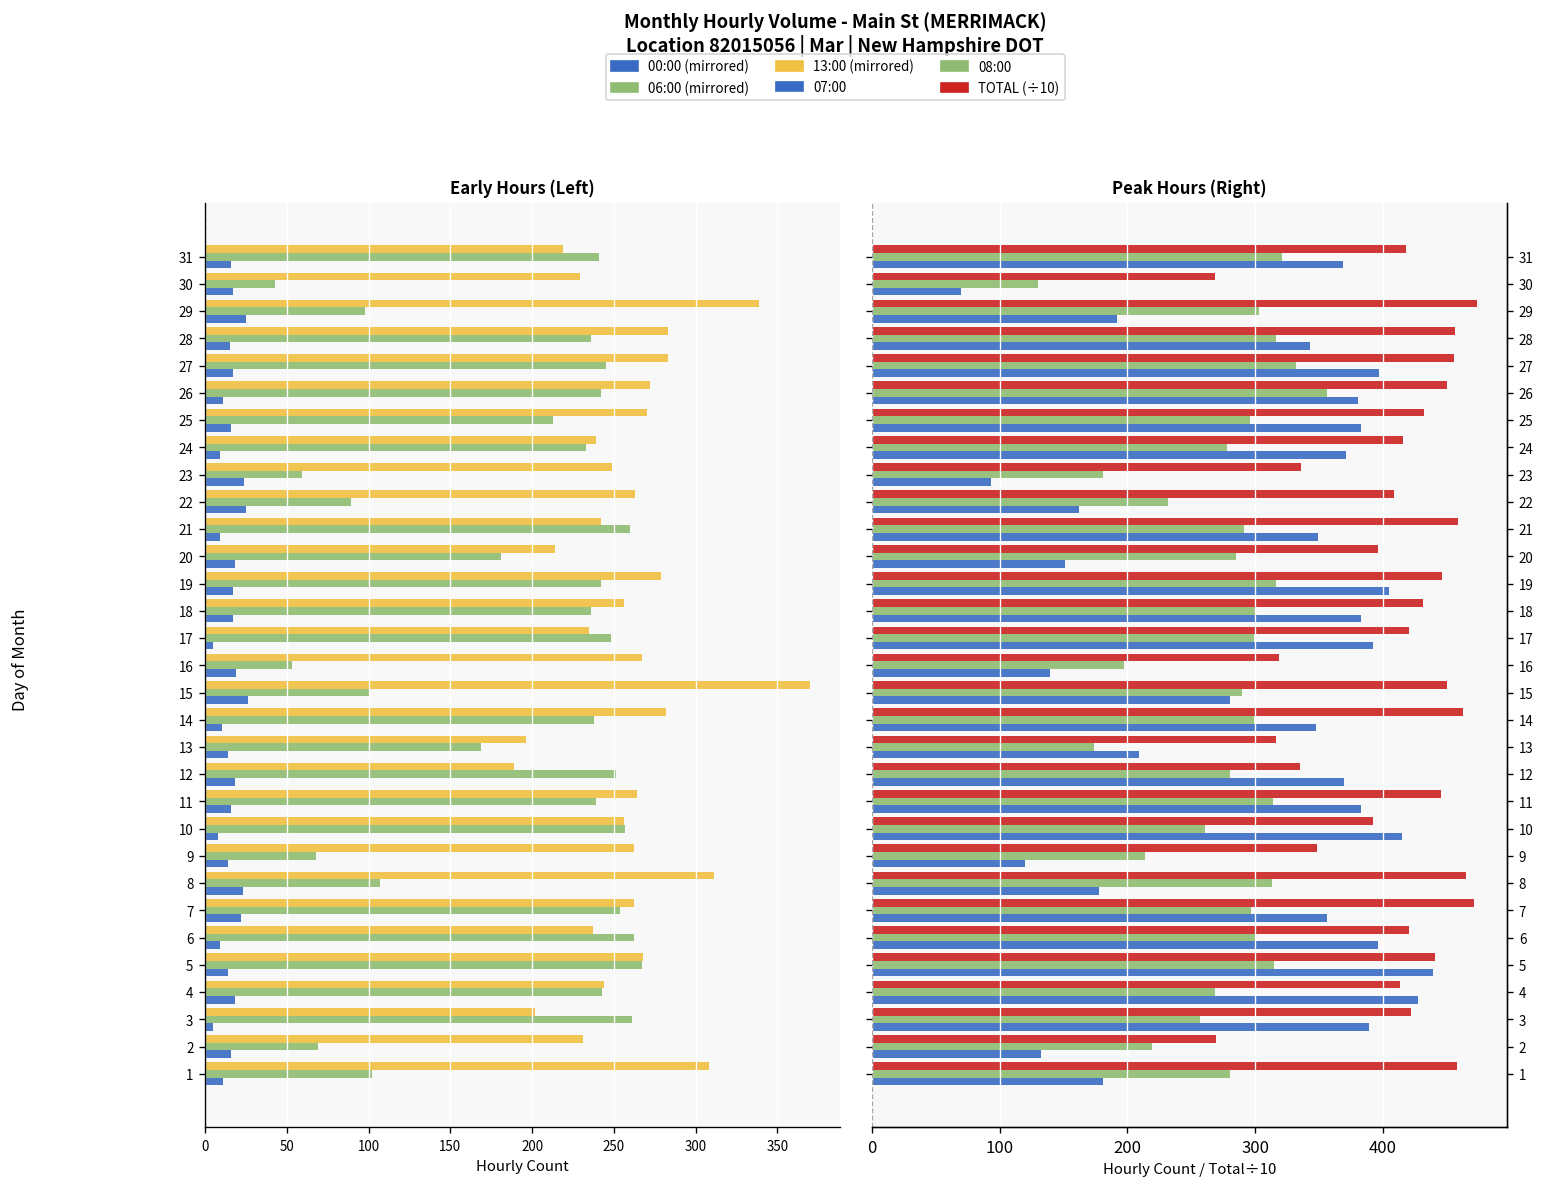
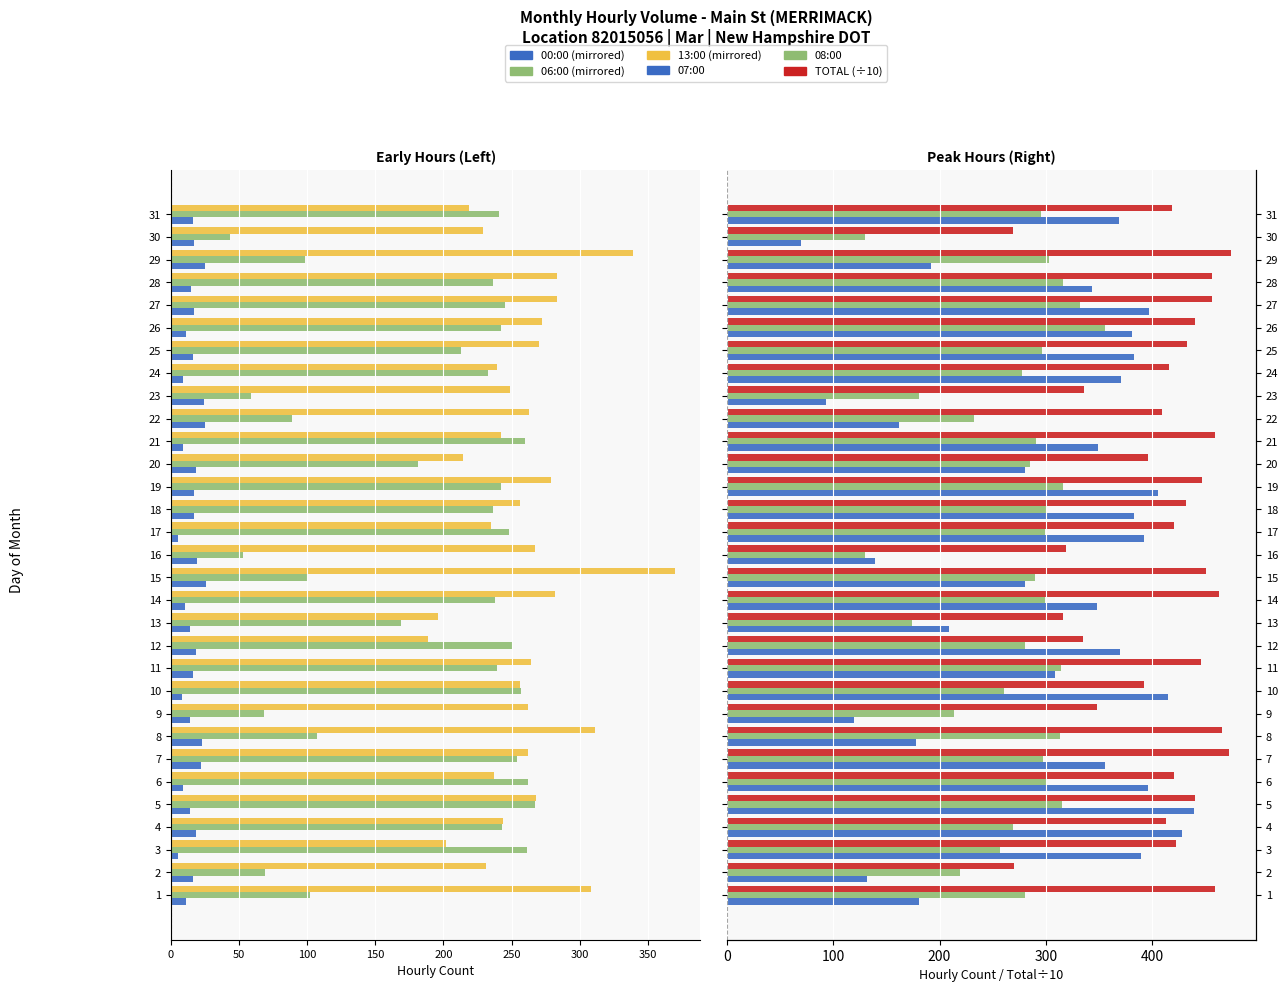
Peak Hours (Right), 08:00, 31: 321 -> 295
Peak Hours (Right), TOTAL (÷10), 26: 450 -> 441
Peak Hours (Right), 07:00, 20: 151 -> 280
Peak Hours (Right), 08:00, 16: 197 -> 130
Peak Hours (Right), 07:00, 11: 383 -> 309
